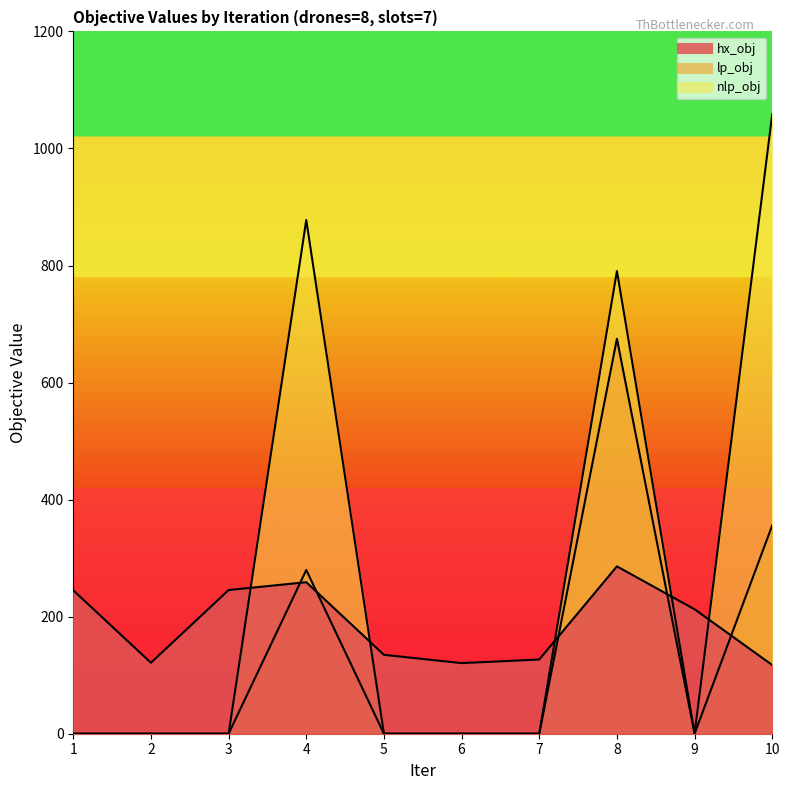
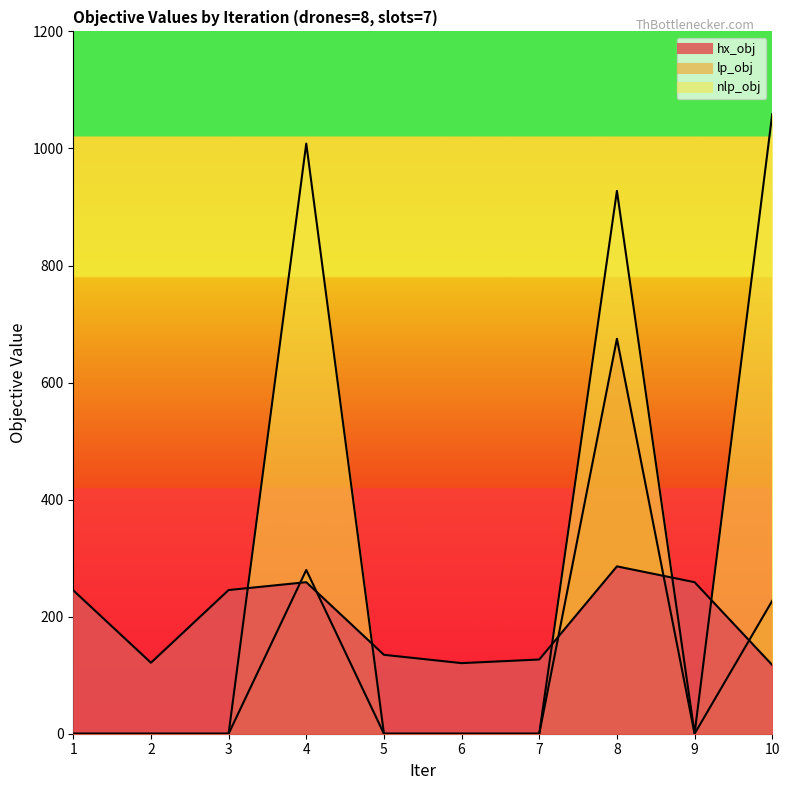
nlp_obj, 4: 880 -> 1010
nlp_obj, 8: 790 -> 930
hx_obj, 9: 210 -> 260
lp_obj, 10: 360 -> 230
